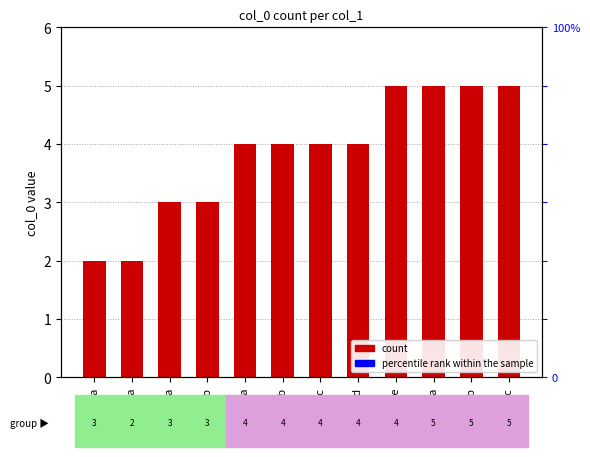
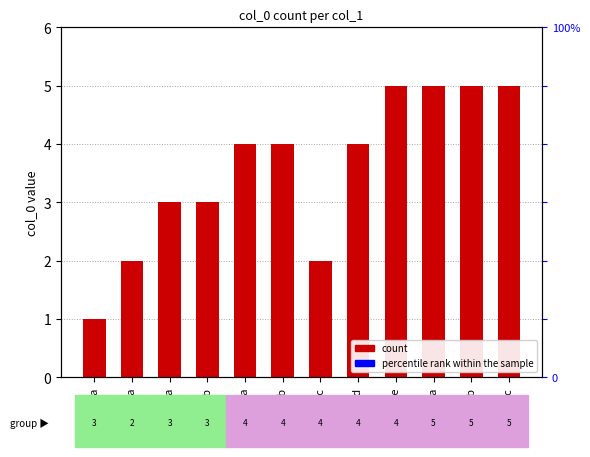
1a: 2 -> 1
4c: 4 -> 2
